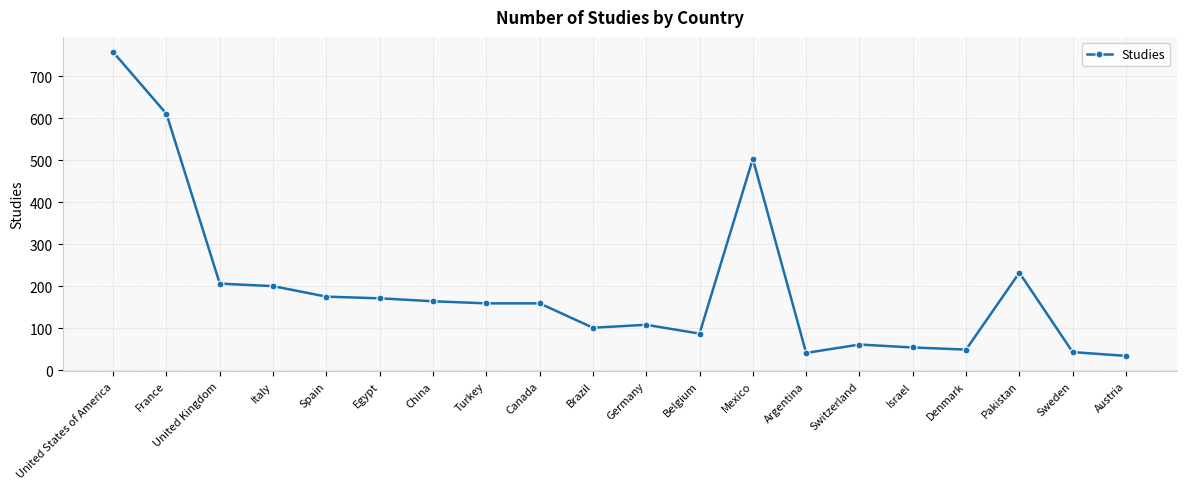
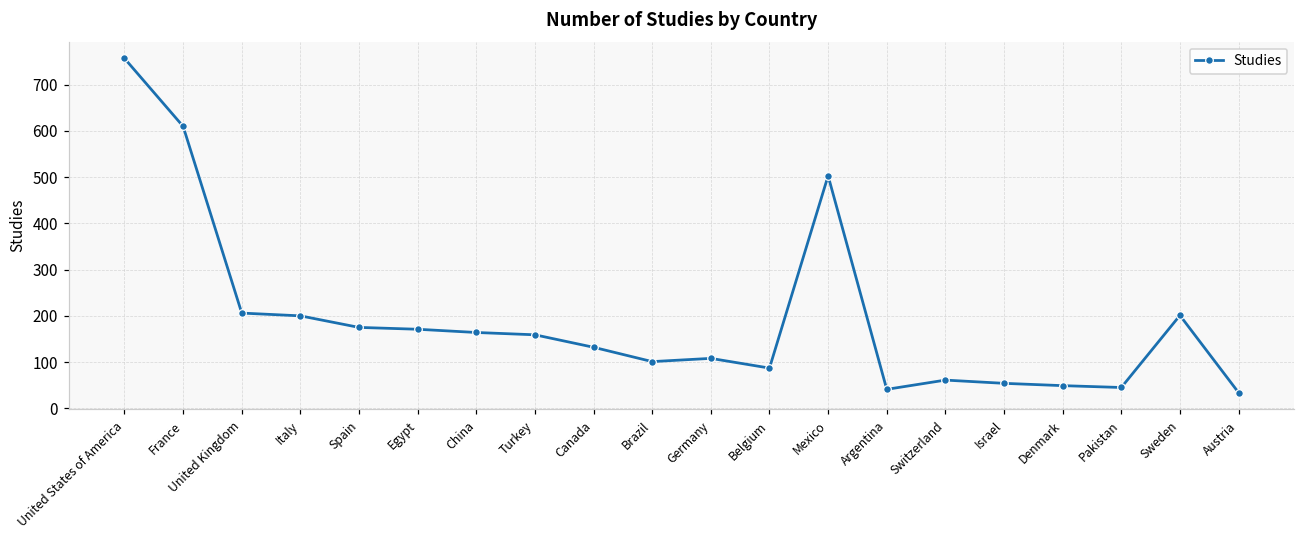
Canada: 160 -> 130
Pakistan: 230 -> 50
Sweden: 40 -> 200
